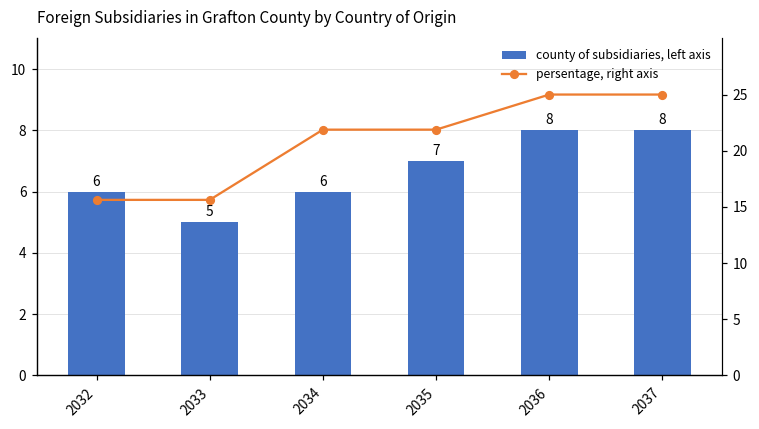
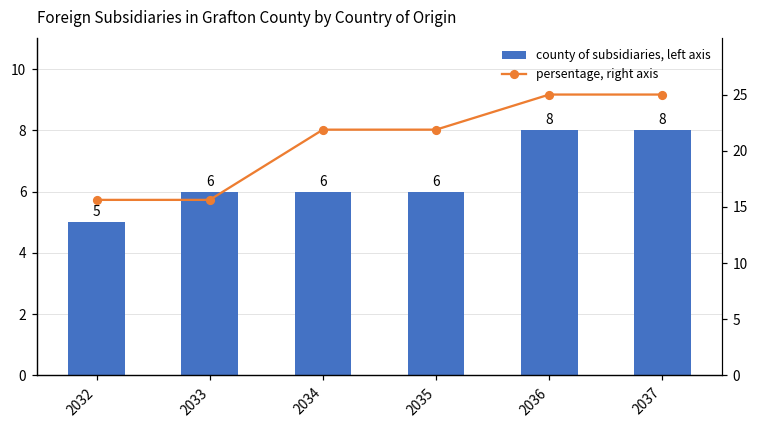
county of subsidiaries, left axis, 2032: 6 -> 5
county of subsidiaries, left axis, 2033: 5 -> 6
county of subsidiaries, left axis, 2035: 7 -> 6
